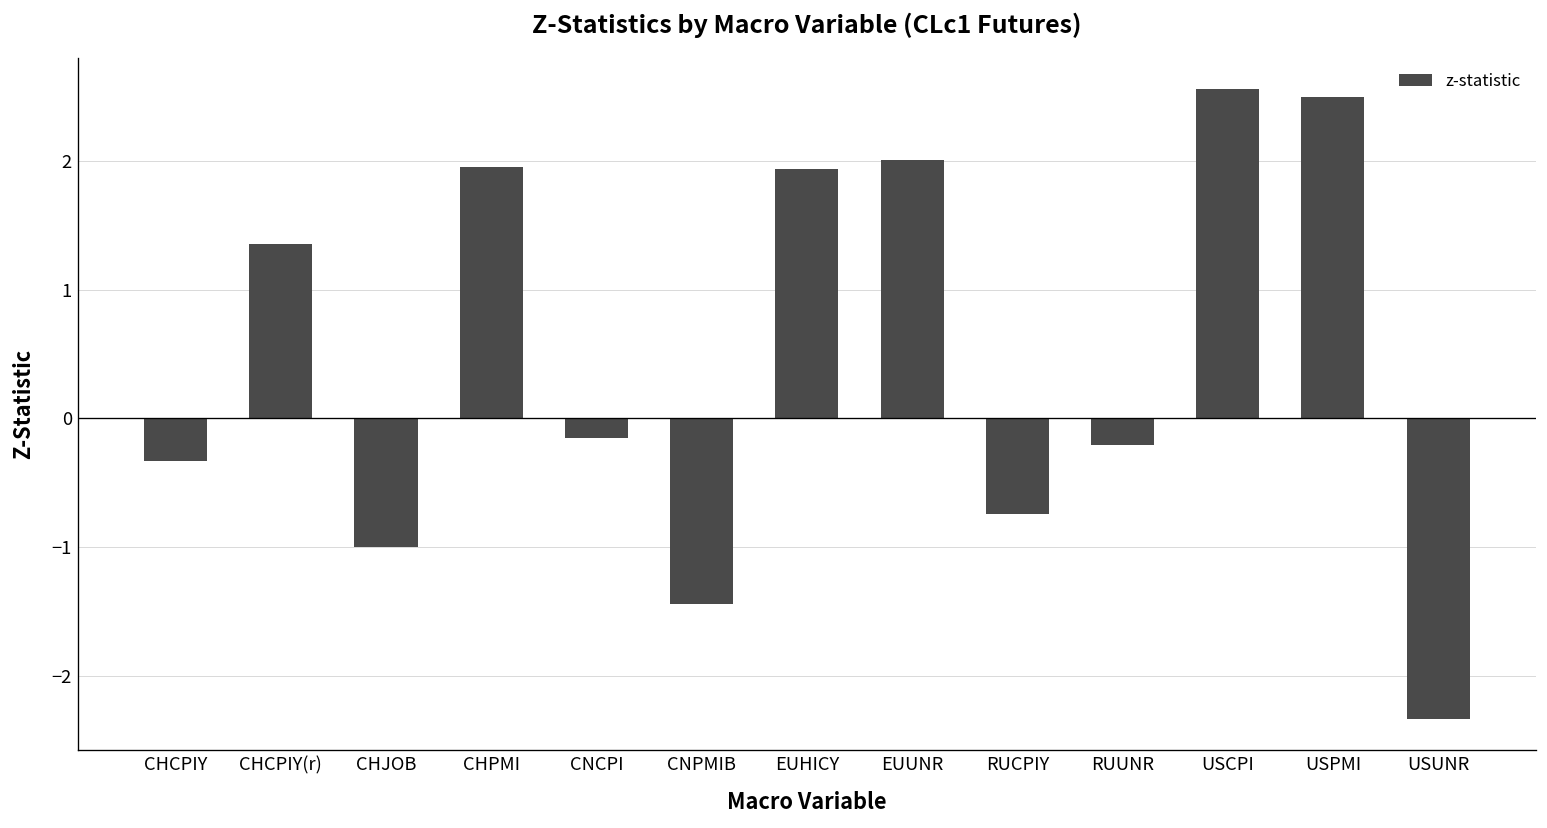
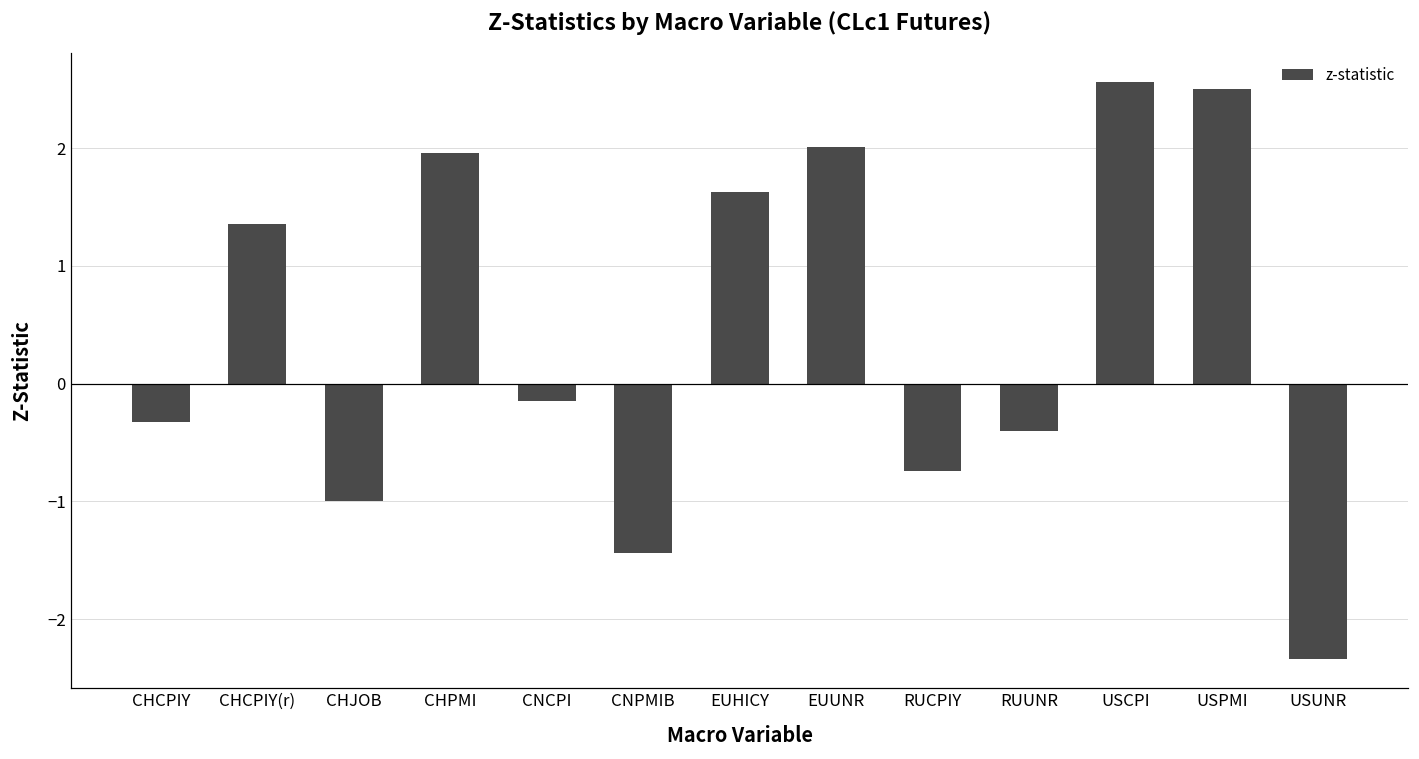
EUHICY: 1.94 -> 1.63
RUUNR: -0.21 -> -0.41
